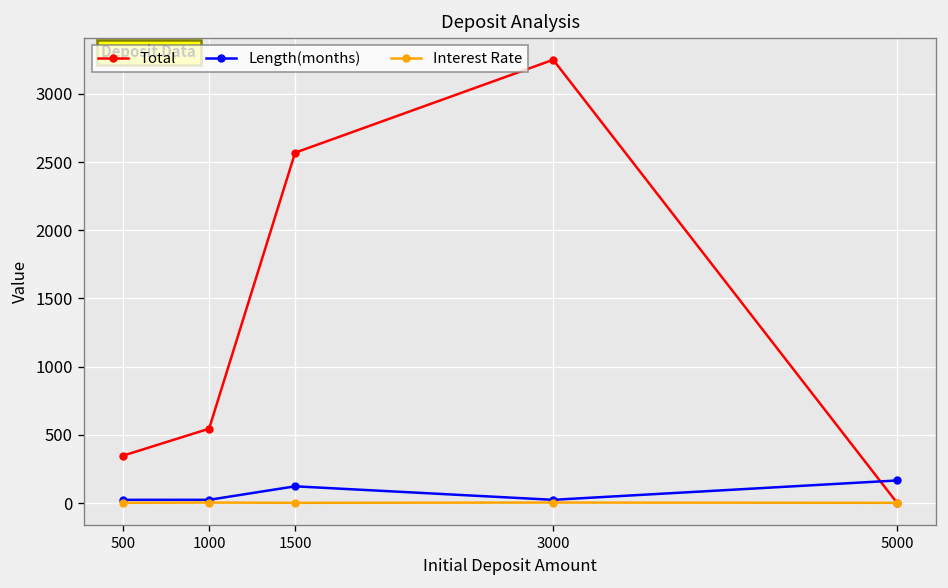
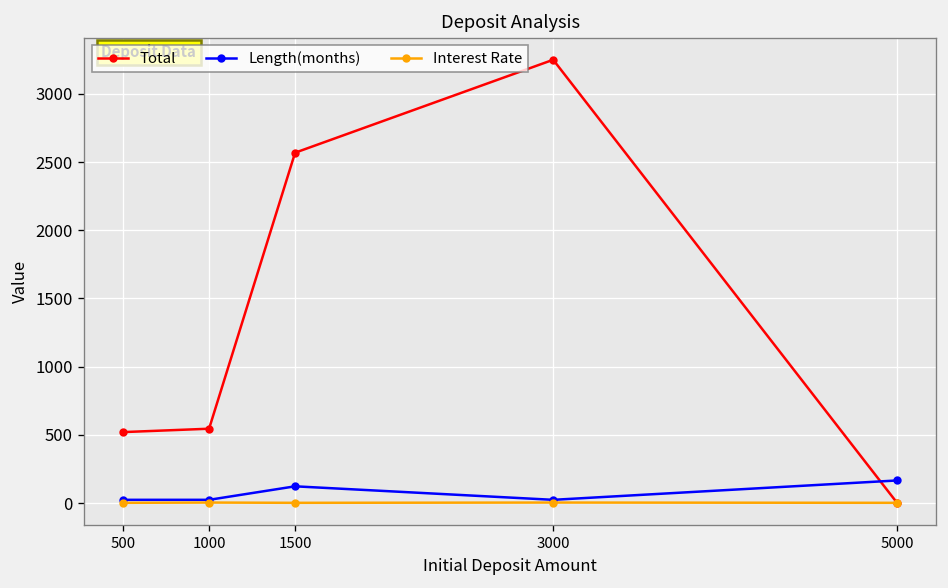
Total, 500: 350 -> 520
